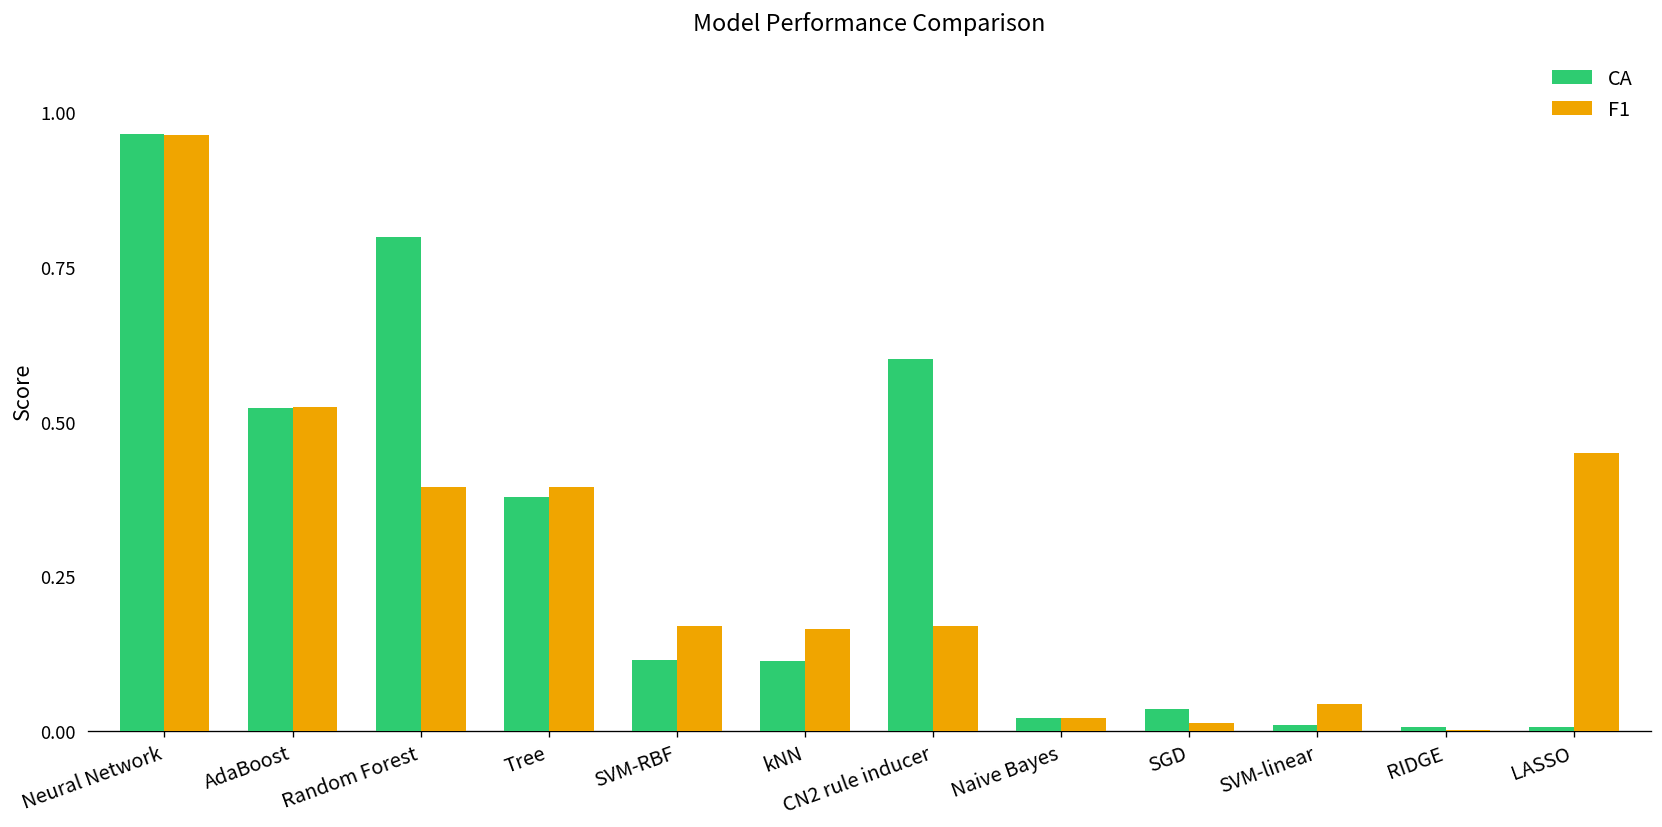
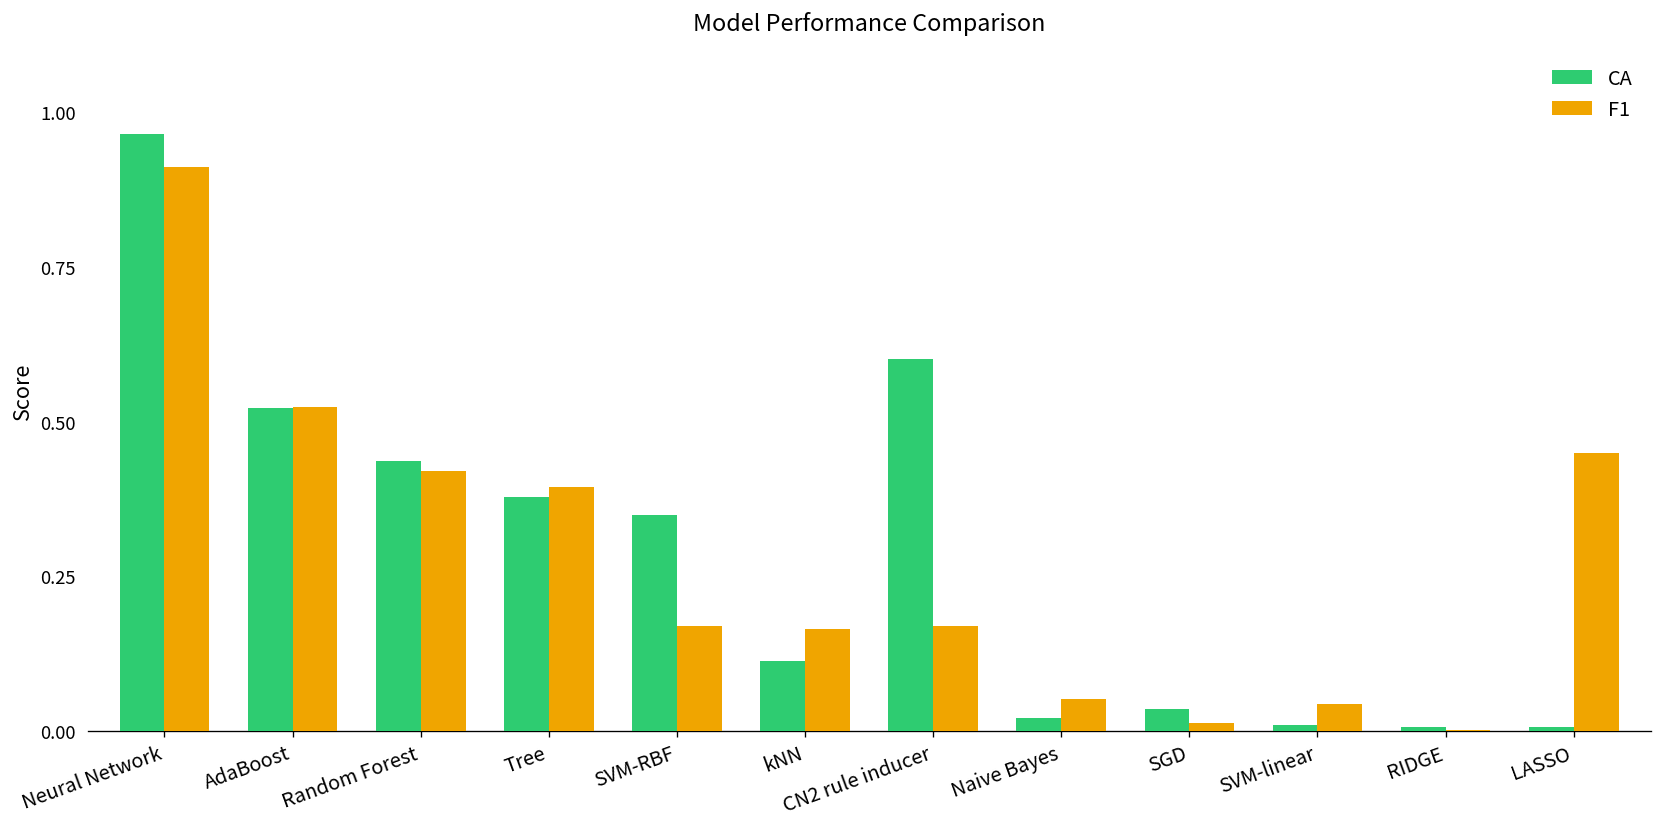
F1, Neural Network: 0.96 -> 0.91
CA, Random Forest: 0.80 -> 0.44
F1, Random Forest: 0.39 -> 0.42
CA, SVM-RBF: 0.11 -> 0.35
F1, Naive Bayes: 0.02 -> 0.05
